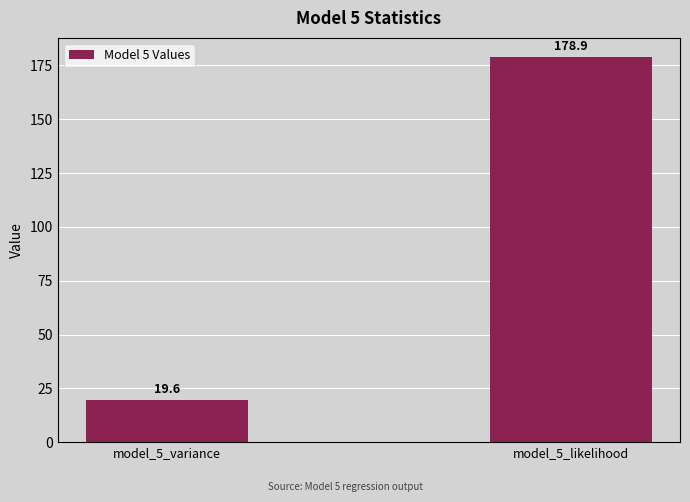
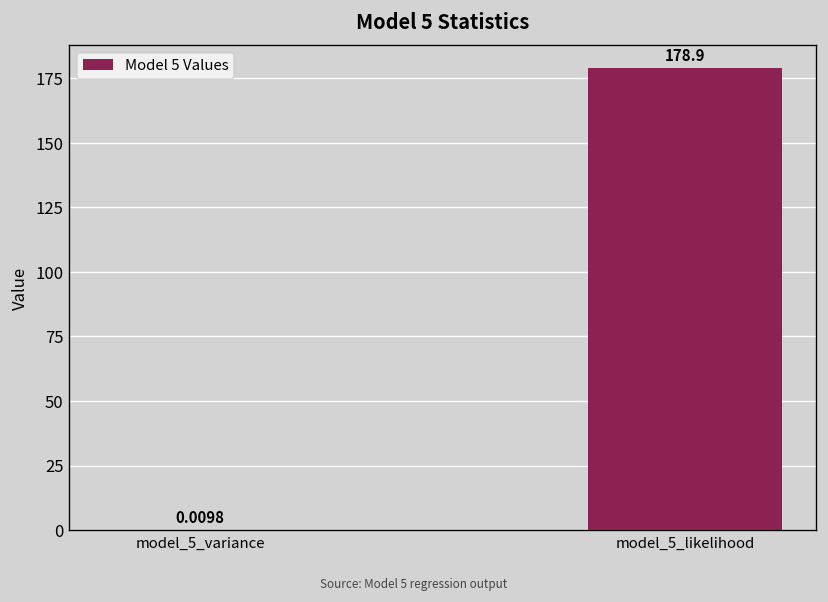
model_5_variance: 19.6 -> 0.0098
